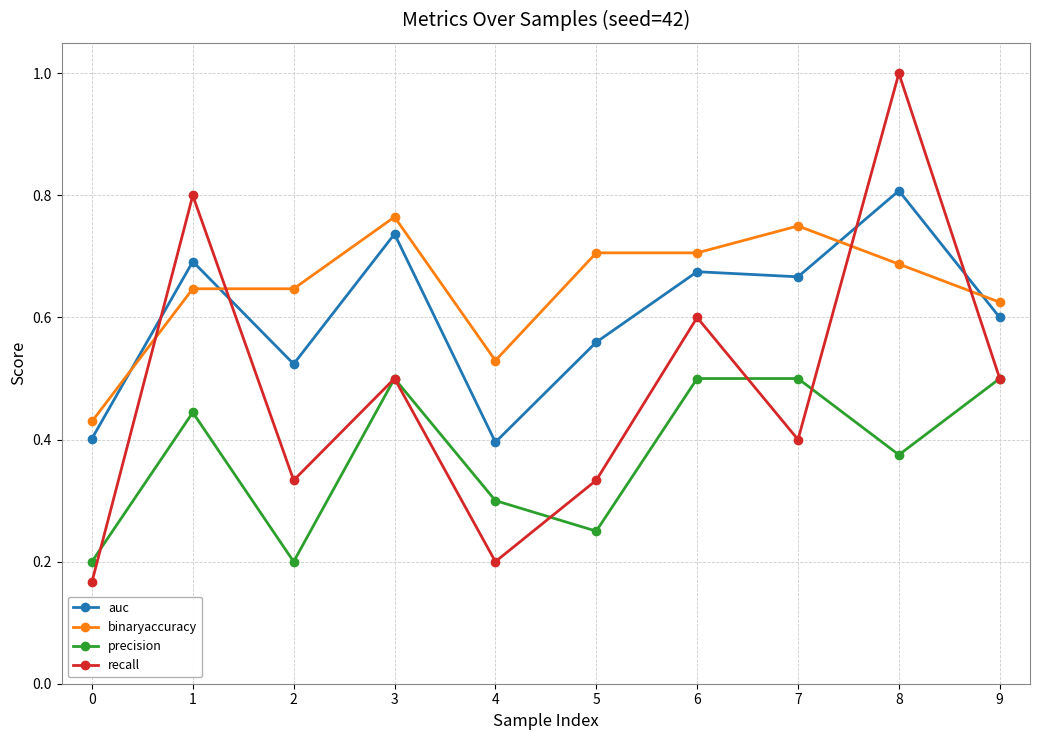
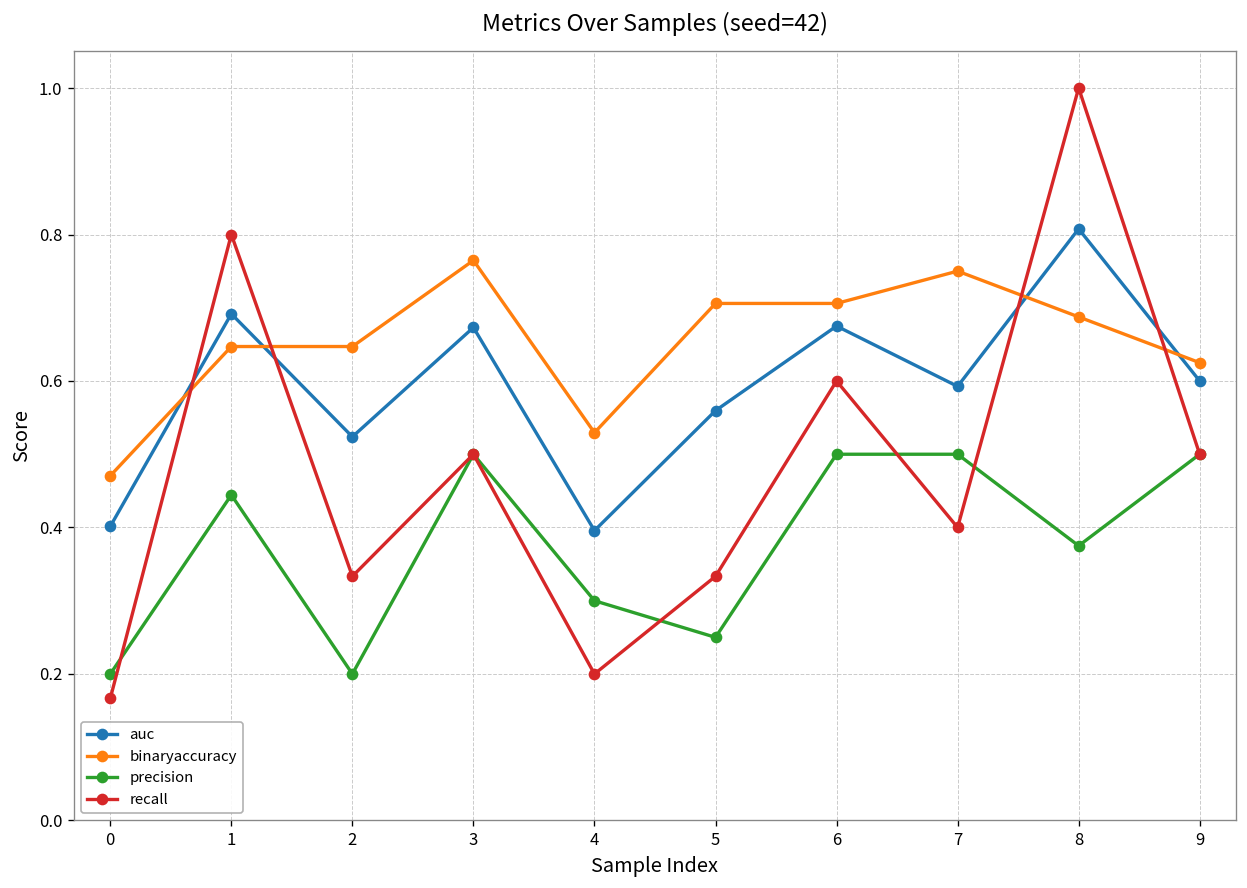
binaryaccuracy, 0: 0.43 -> 0.47
auc, 3: 0.74 -> 0.67
auc, 7: 0.67 -> 0.59
